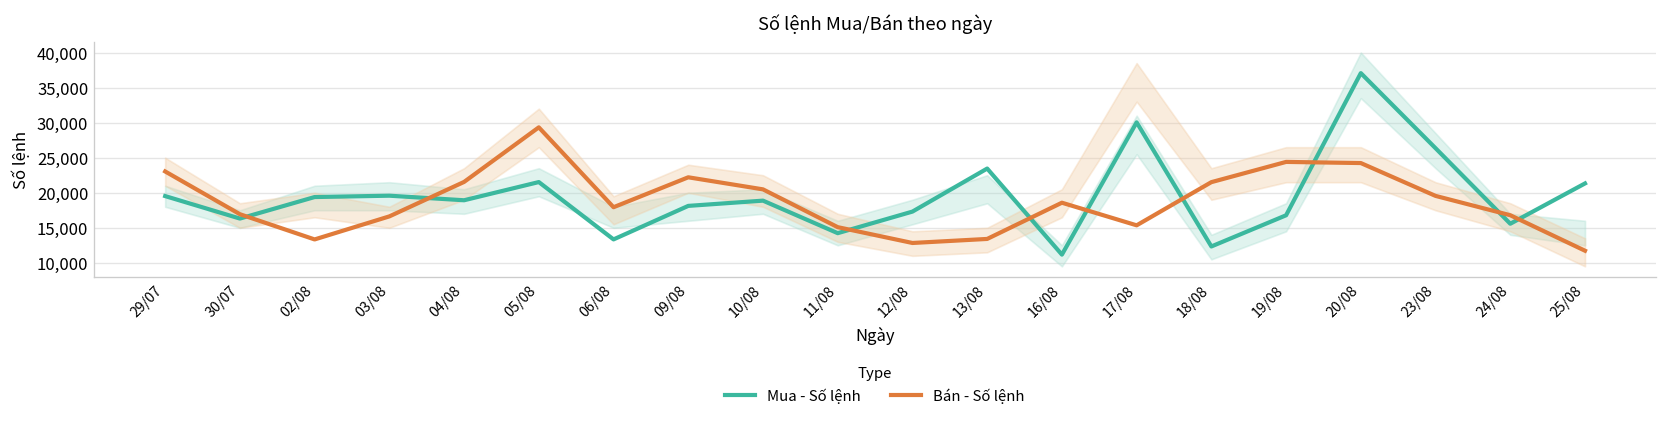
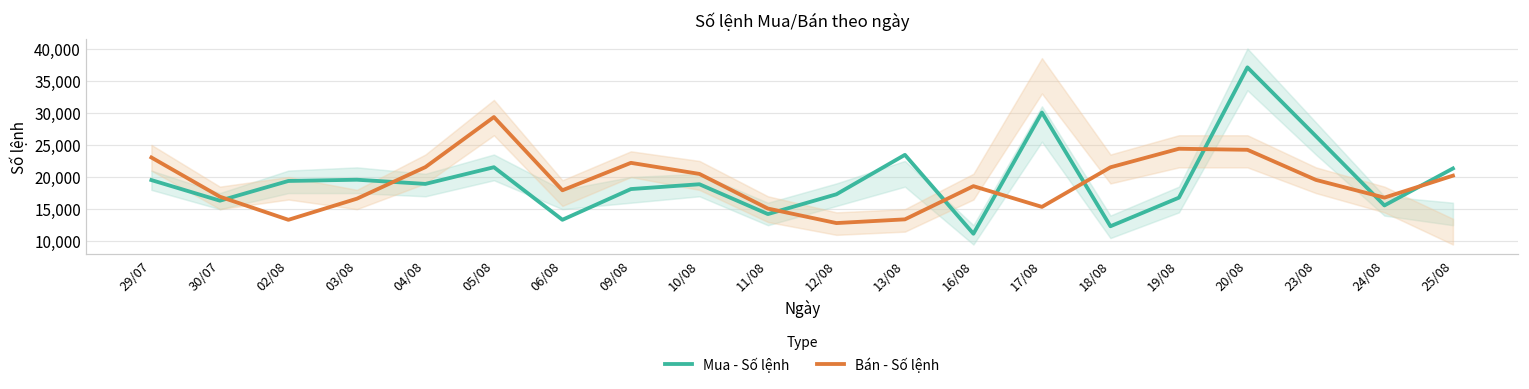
Bán - Số lệnh, 25/08: 12,000 -> 20,000
